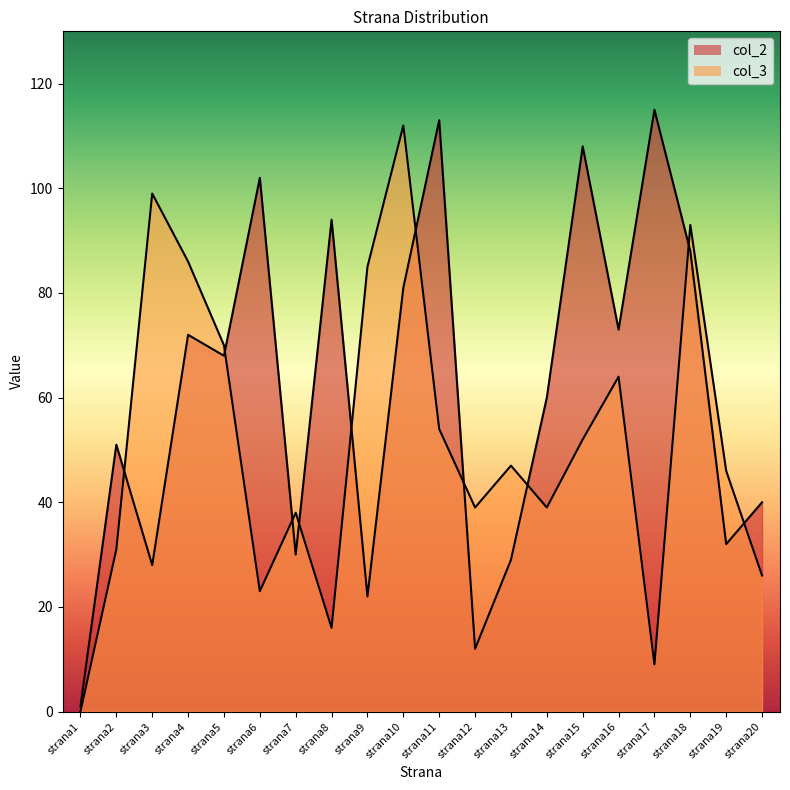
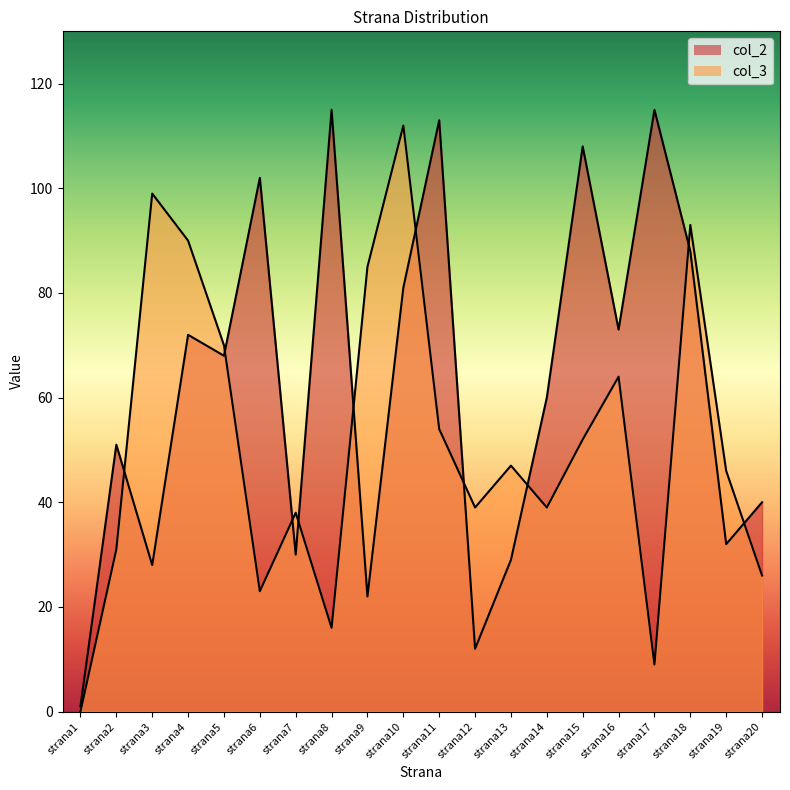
col_3, strana4: 86 -> 90
col_2, strana8: 94 -> 115
